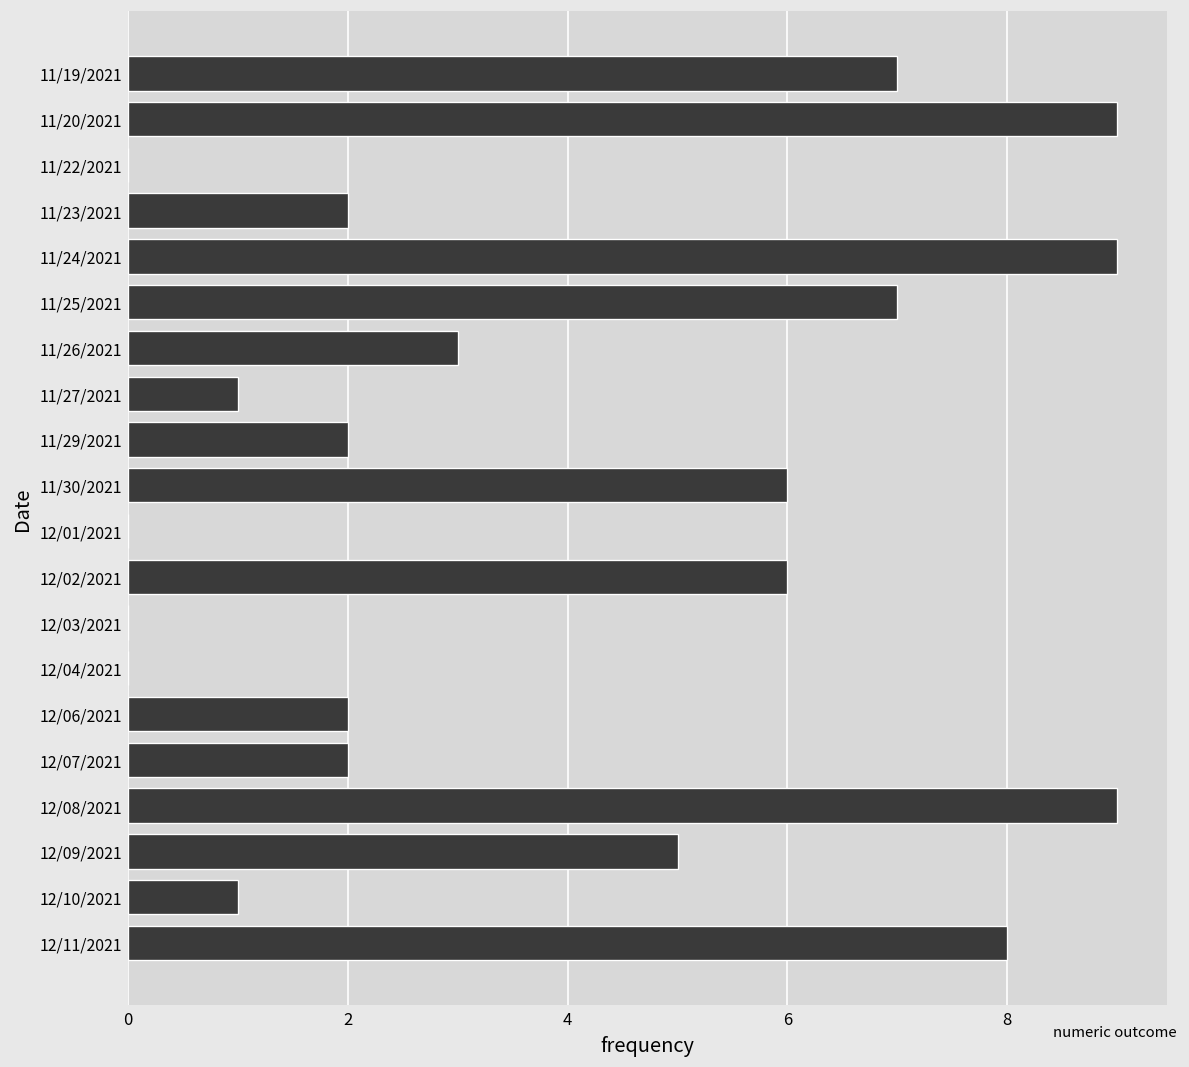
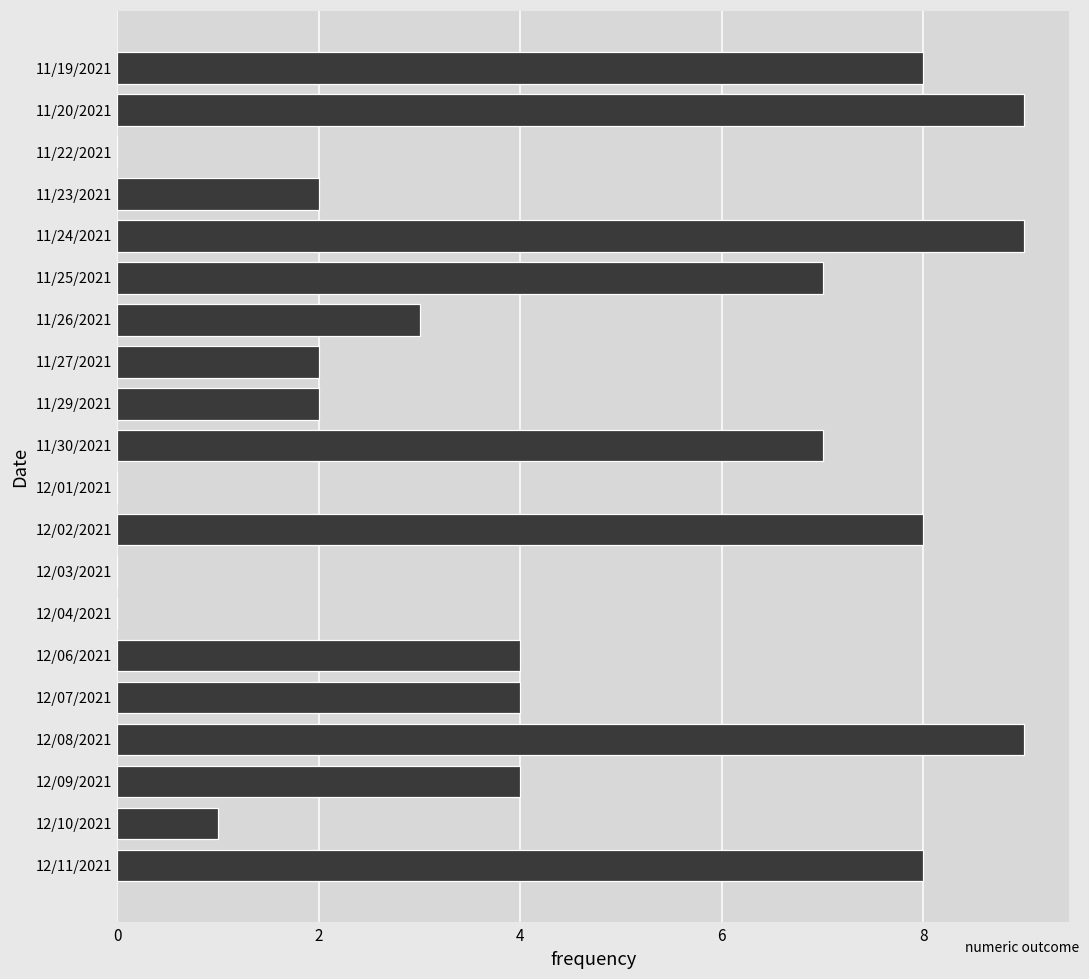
11/19/2021: 7 -> 8
11/27/2021: 1 -> 2
11/30/2021: 6 -> 7
12/02/2021: 6 -> 8
12/06/2021: 2 -> 4
12/07/2021: 2 -> 4
12/09/2021: 5 -> 4
